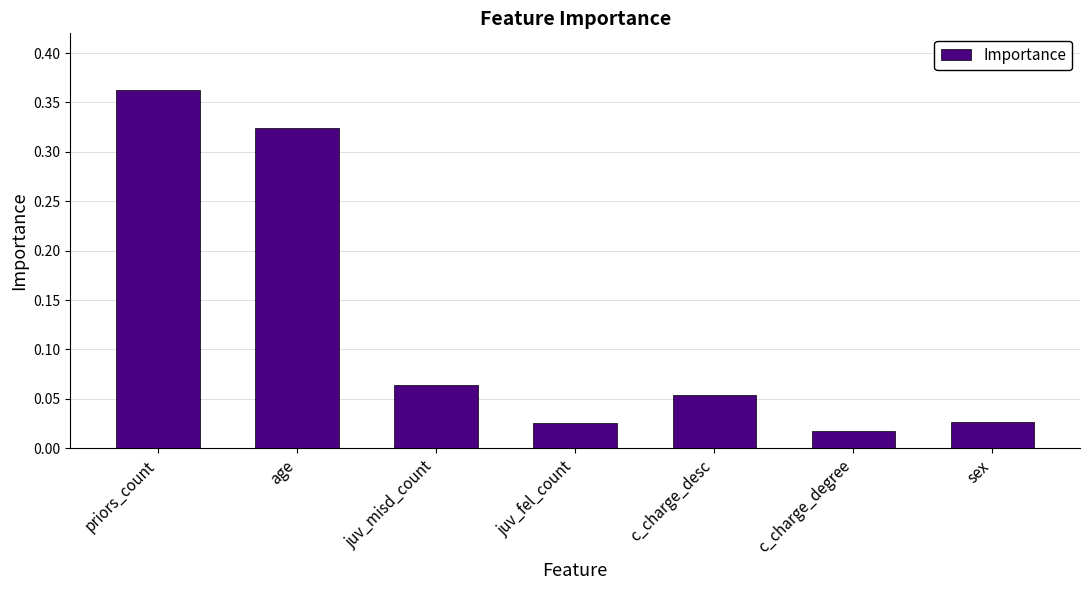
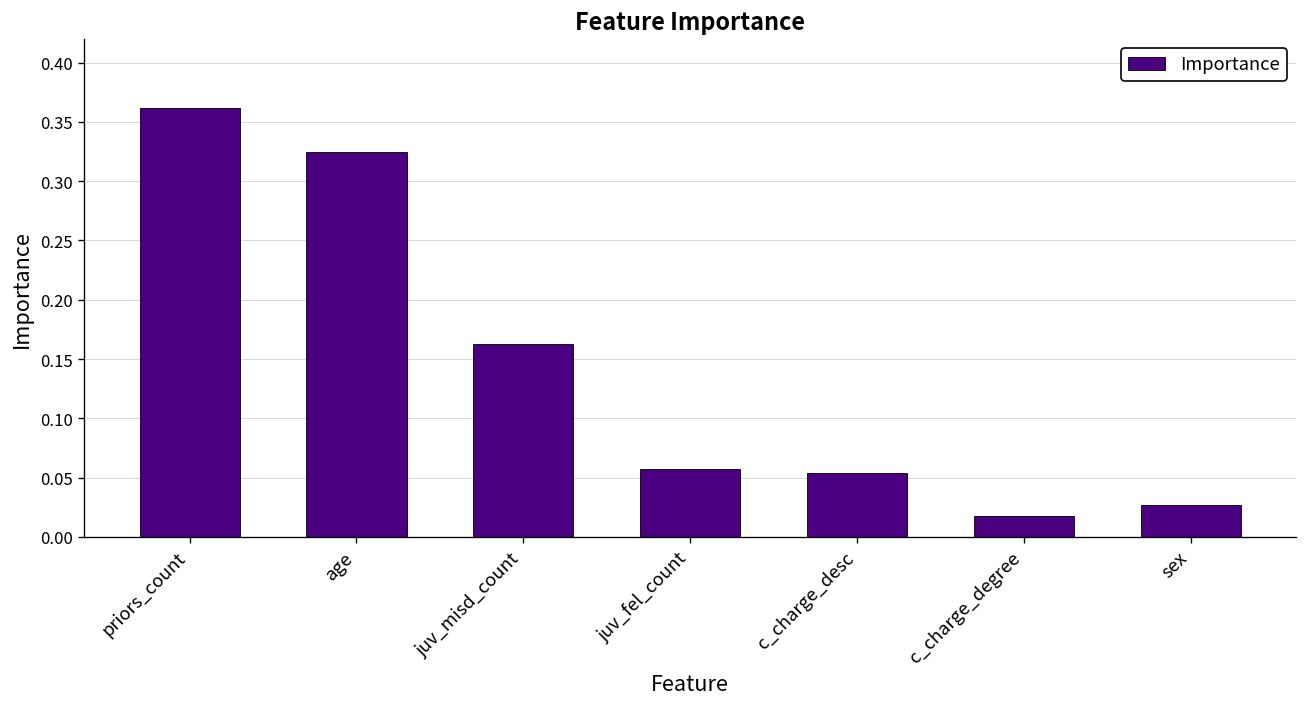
juv_misd_count: 0.06 -> 0.16
juv_fel_count: 0.02 -> 0.06
